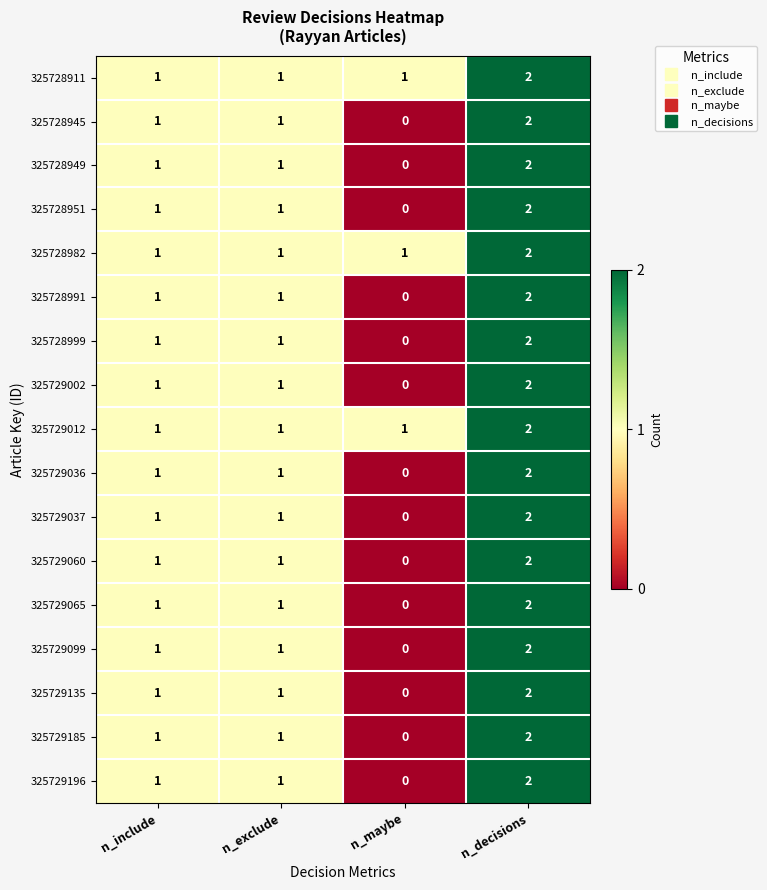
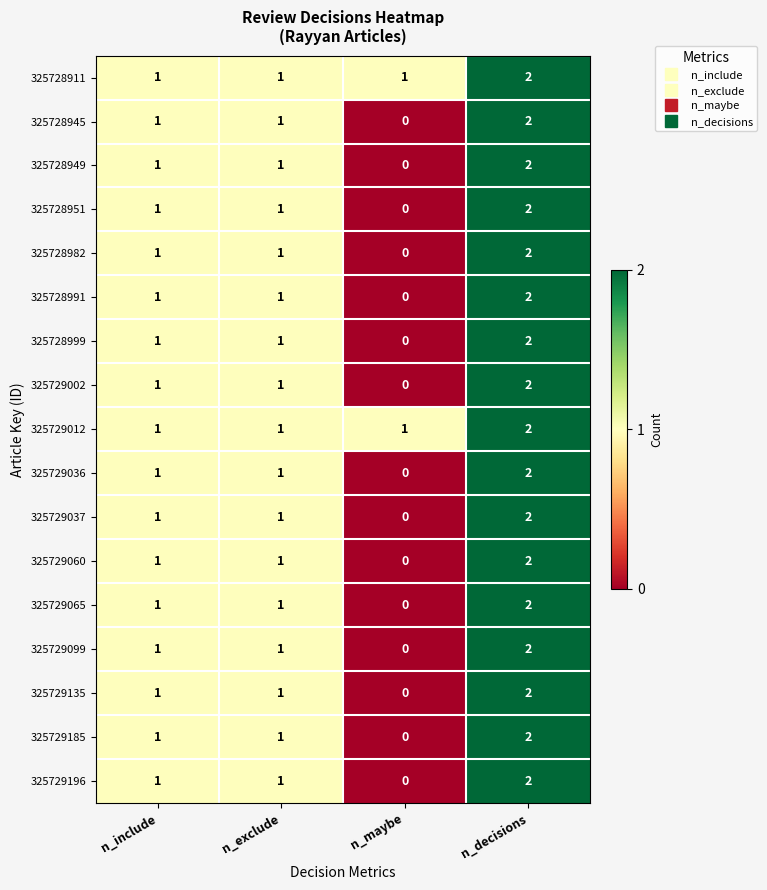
325728982, n_maybe: 1 -> 0
